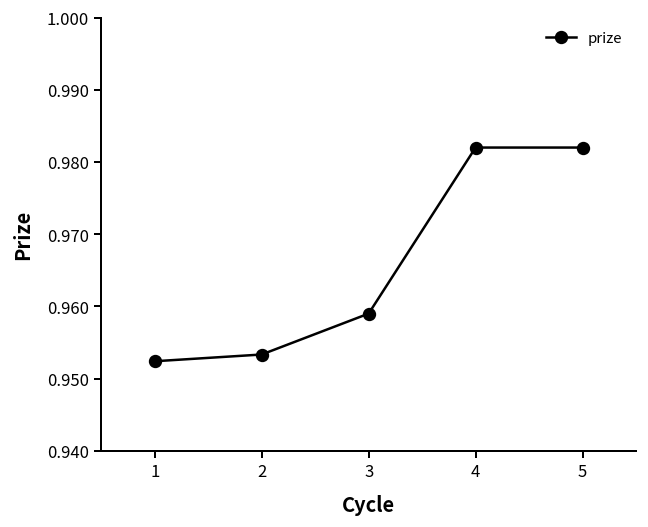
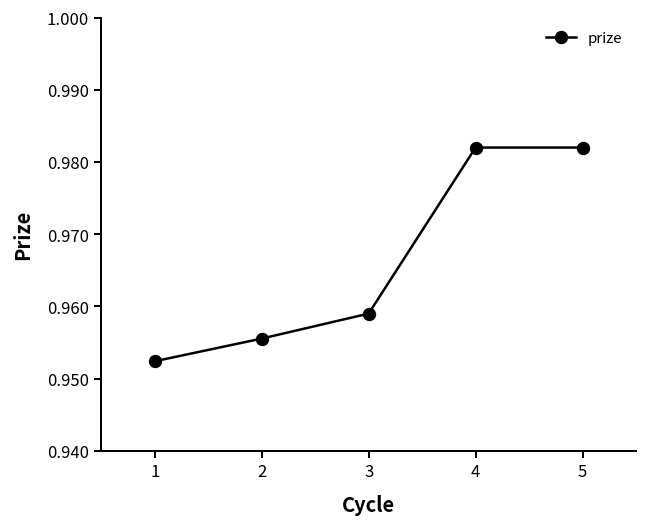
2: 0.953 -> 0.956
